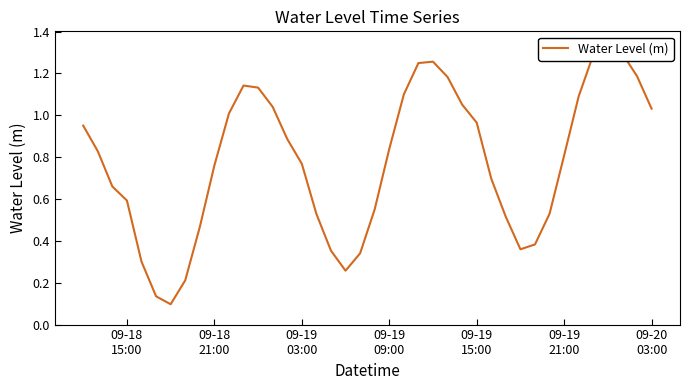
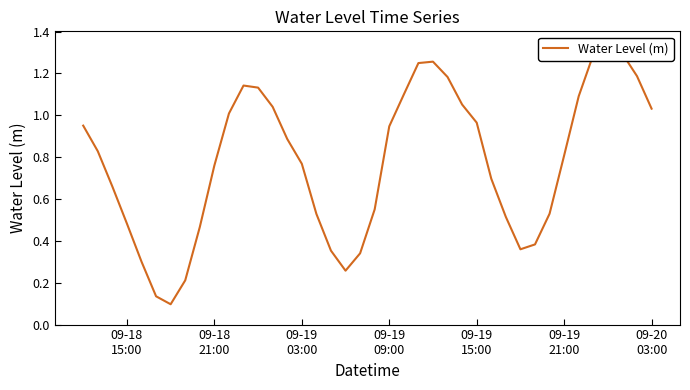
09-18 15:00: 0.59 -> 0.48
09-19 09:00: 0.84 -> 0.95
